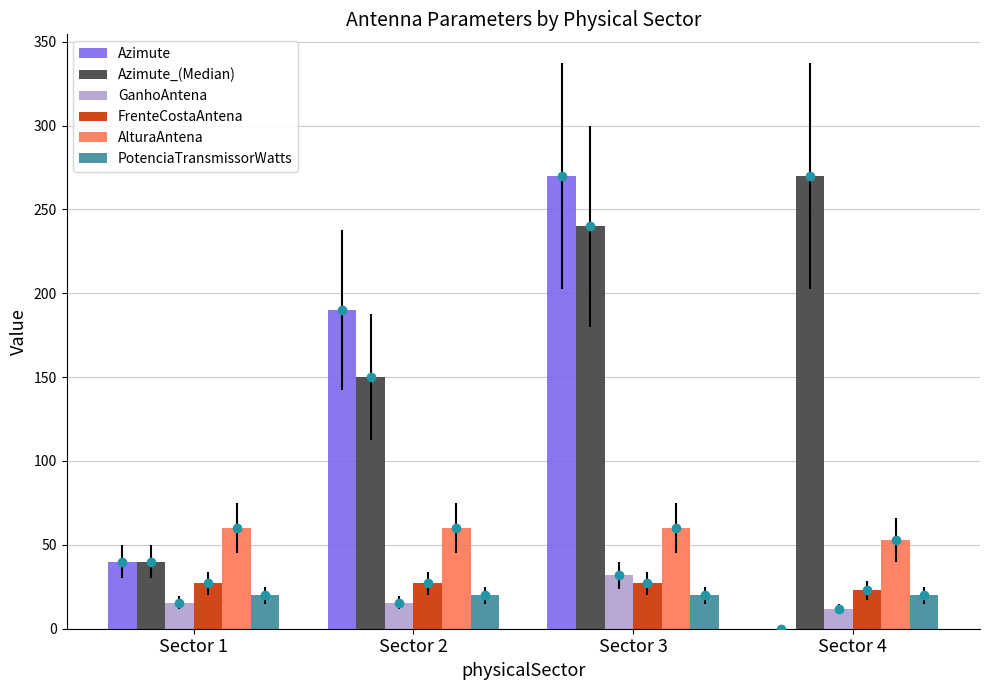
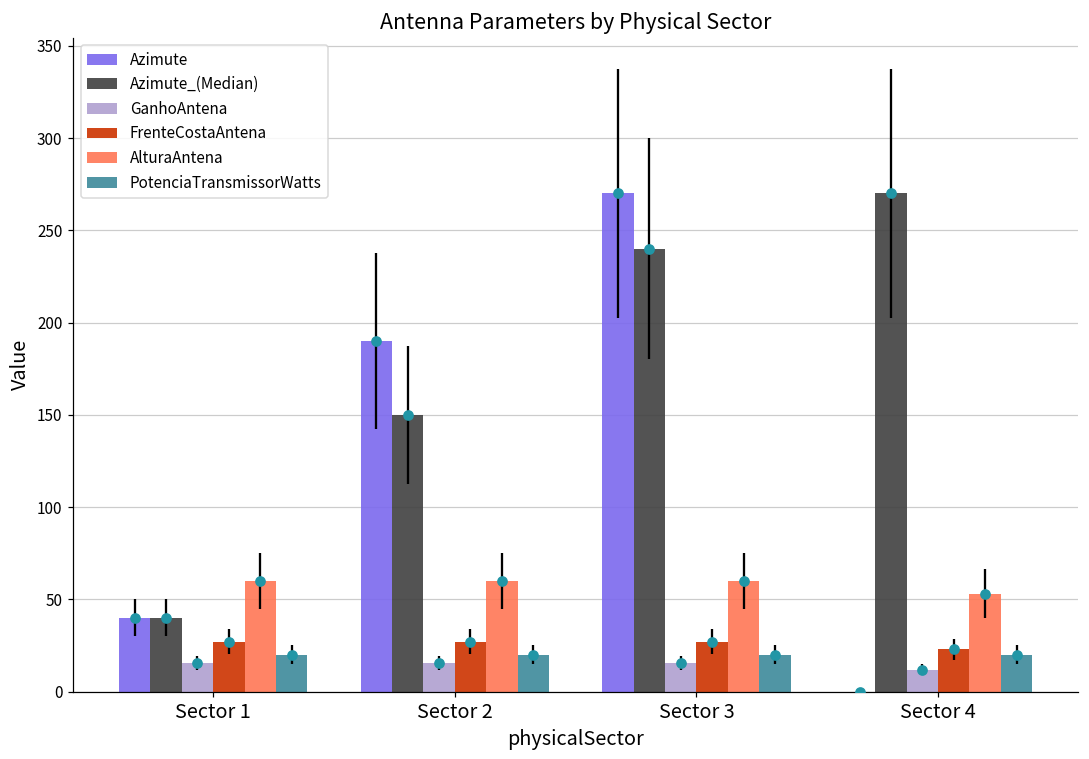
GanhoAntena, Sector 3: 32 -> 16
